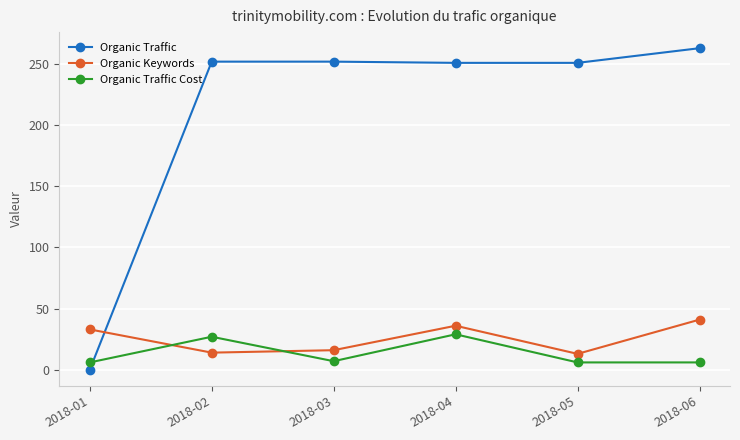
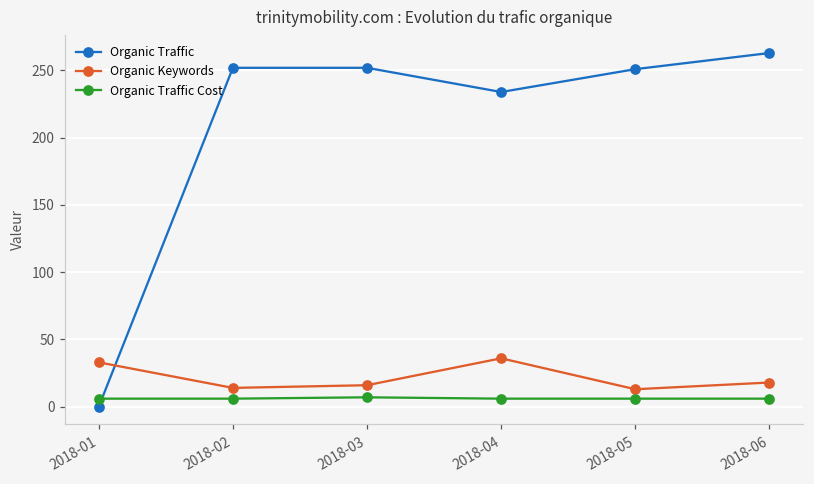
Organic Traffic Cost, 2018-02: 27 -> 6
Organic Traffic, 2018-04: 251 -> 234
Organic Traffic Cost, 2018-04: 29 -> 6
Organic Keywords, 2018-06: 41 -> 18
